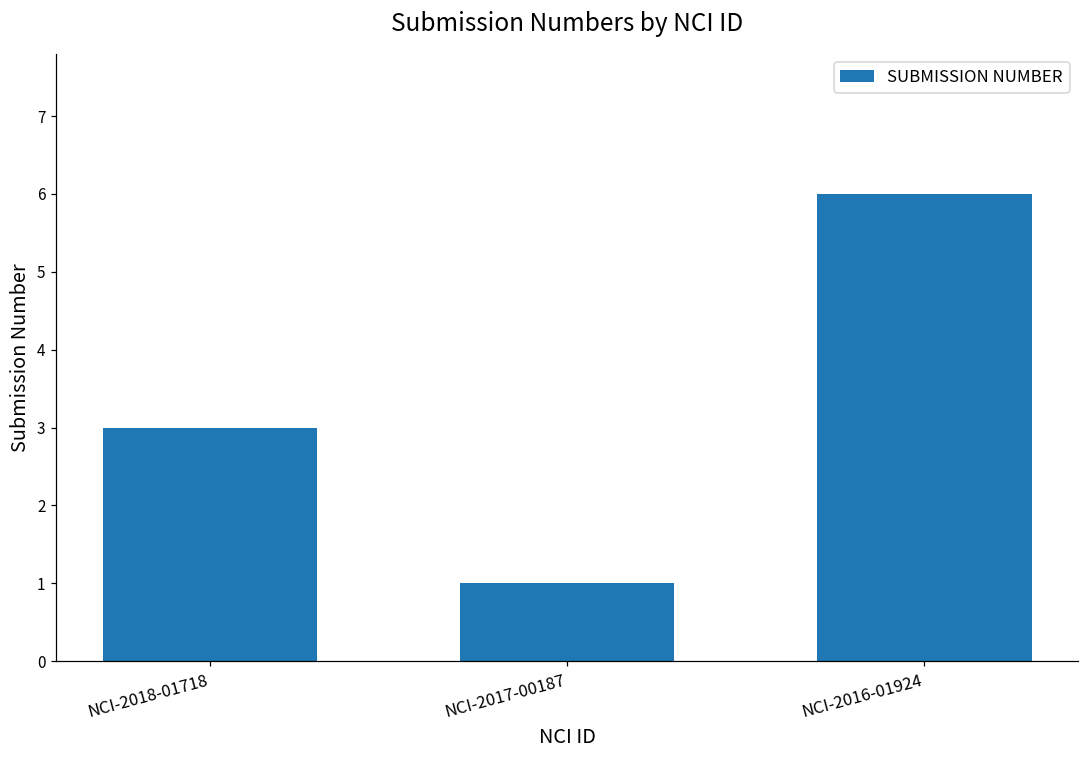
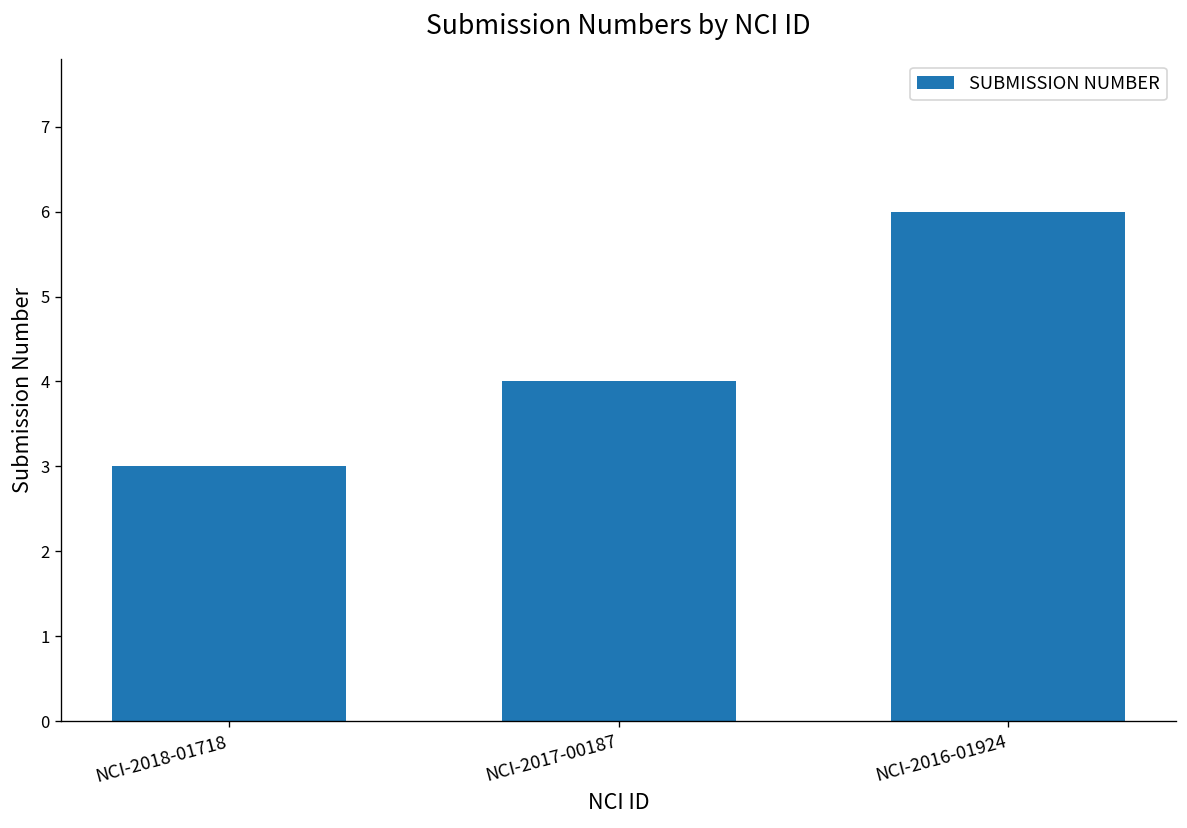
NCI-2017-00187: 1 -> 4
